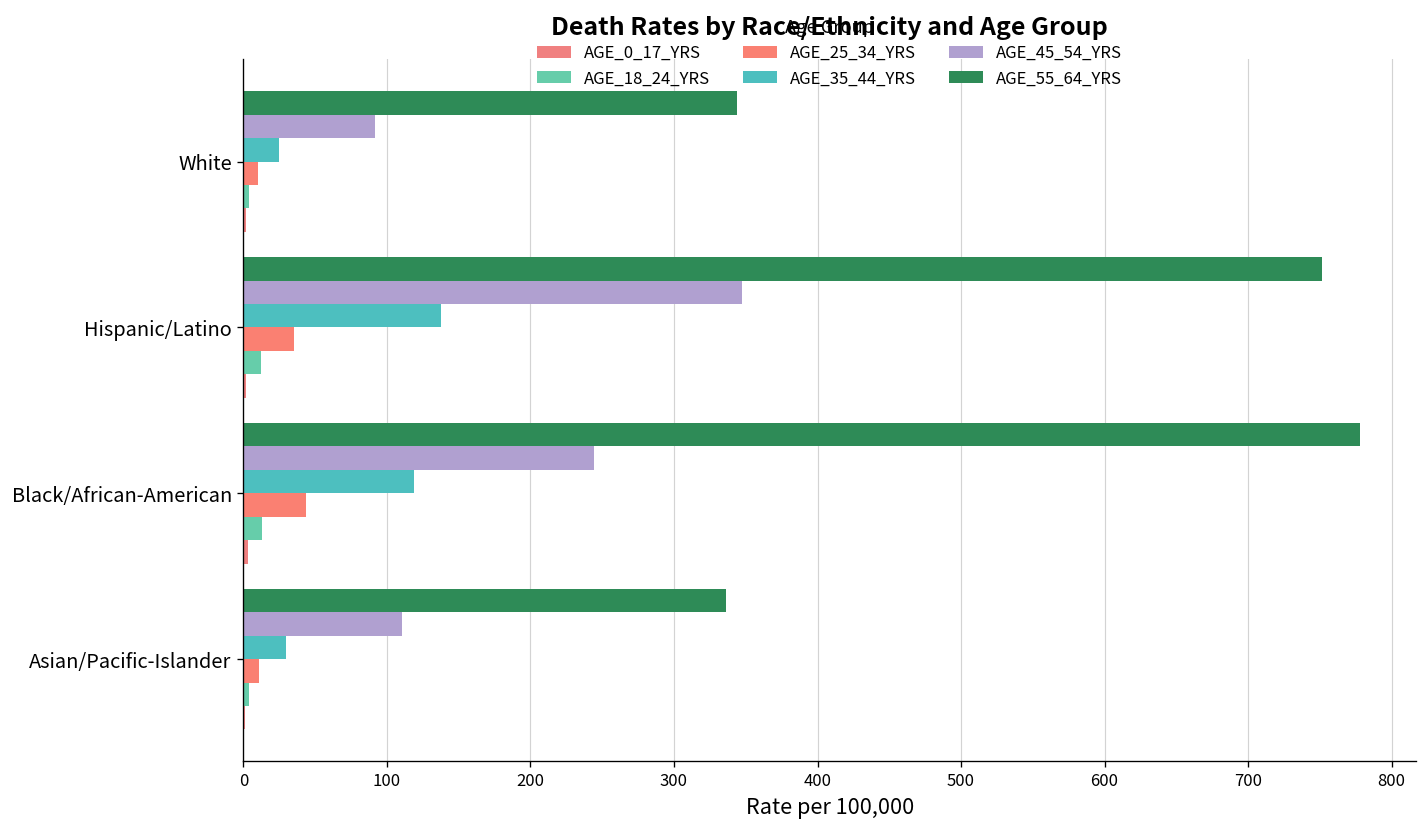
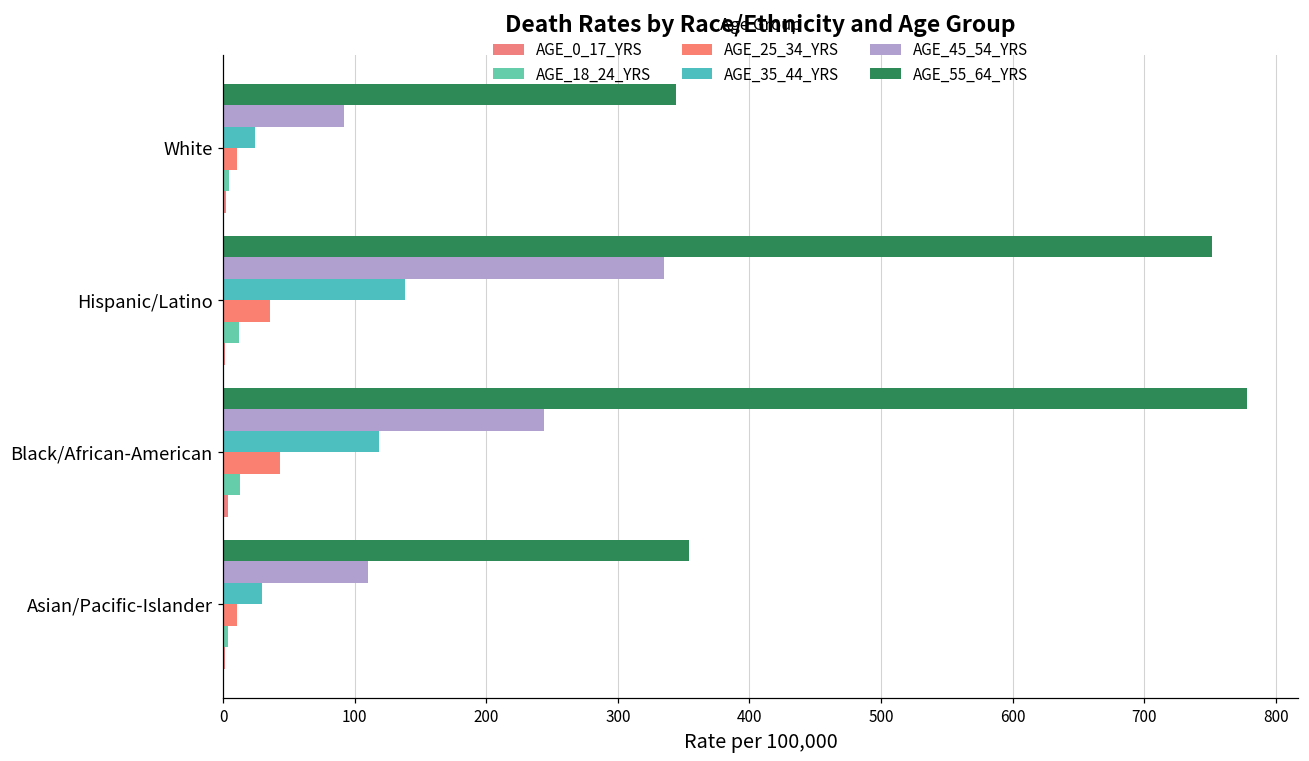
AGE_45_54_YRS, Hispanic/Latino: 348 -> 335
AGE_55_64_YRS, Asian/Pacific-Islander: 337 -> 354
